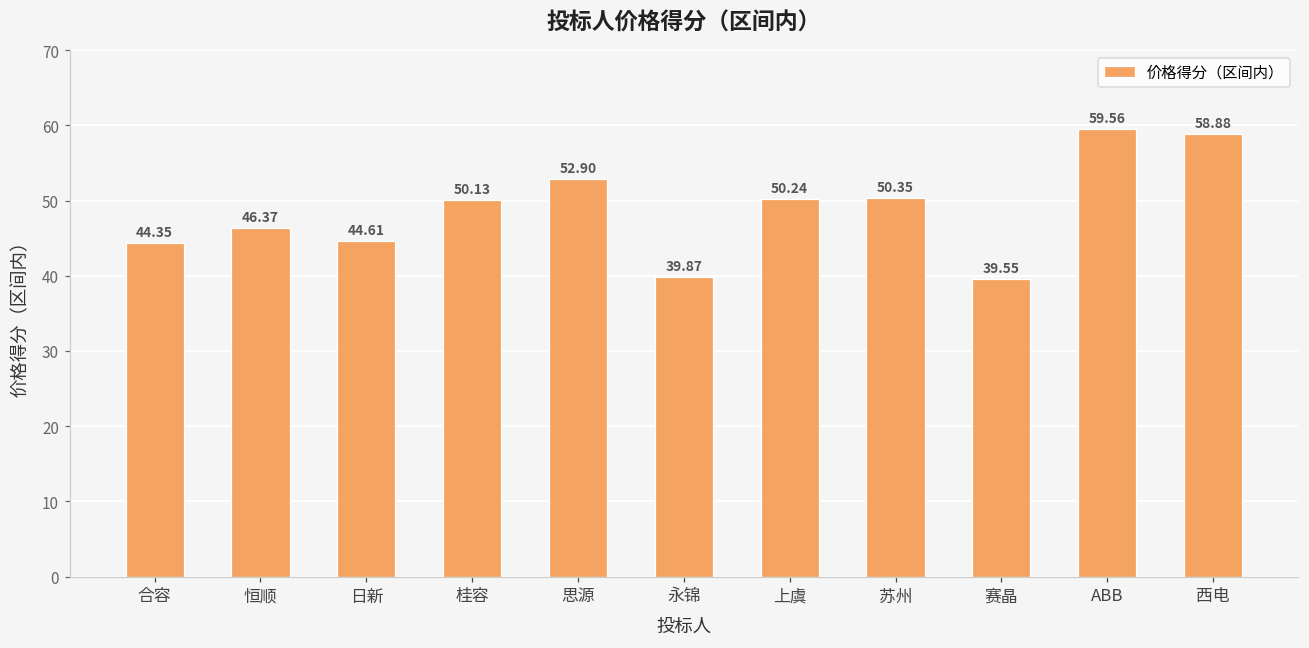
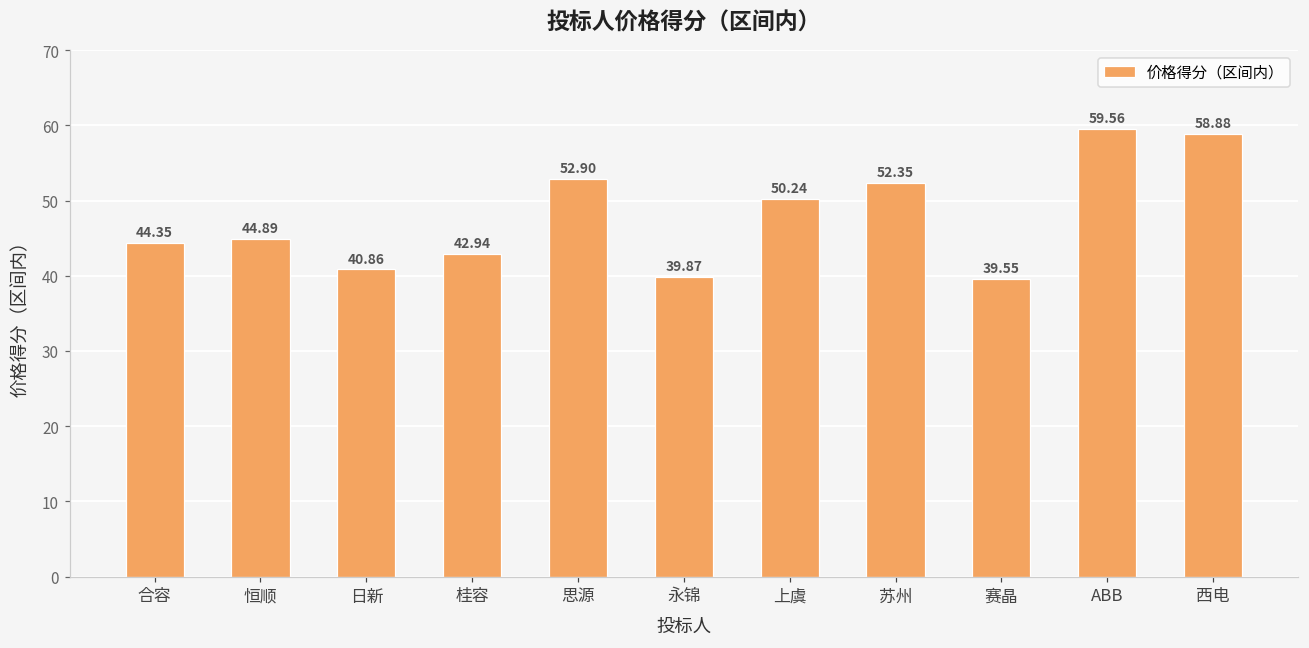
恒顺: 46.37 -> 44.89
日新: 44.61 -> 40.86
桂容: 50.13 -> 42.94
苏州: 50.35 -> 52.35
